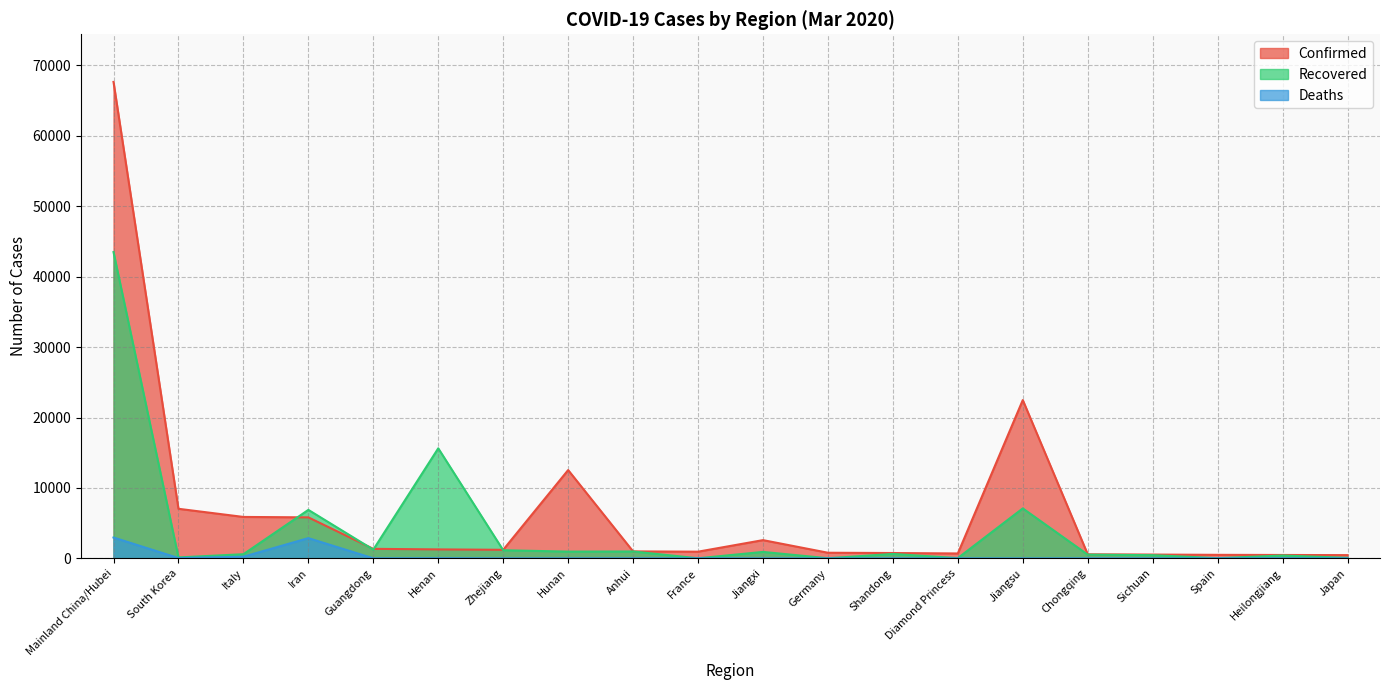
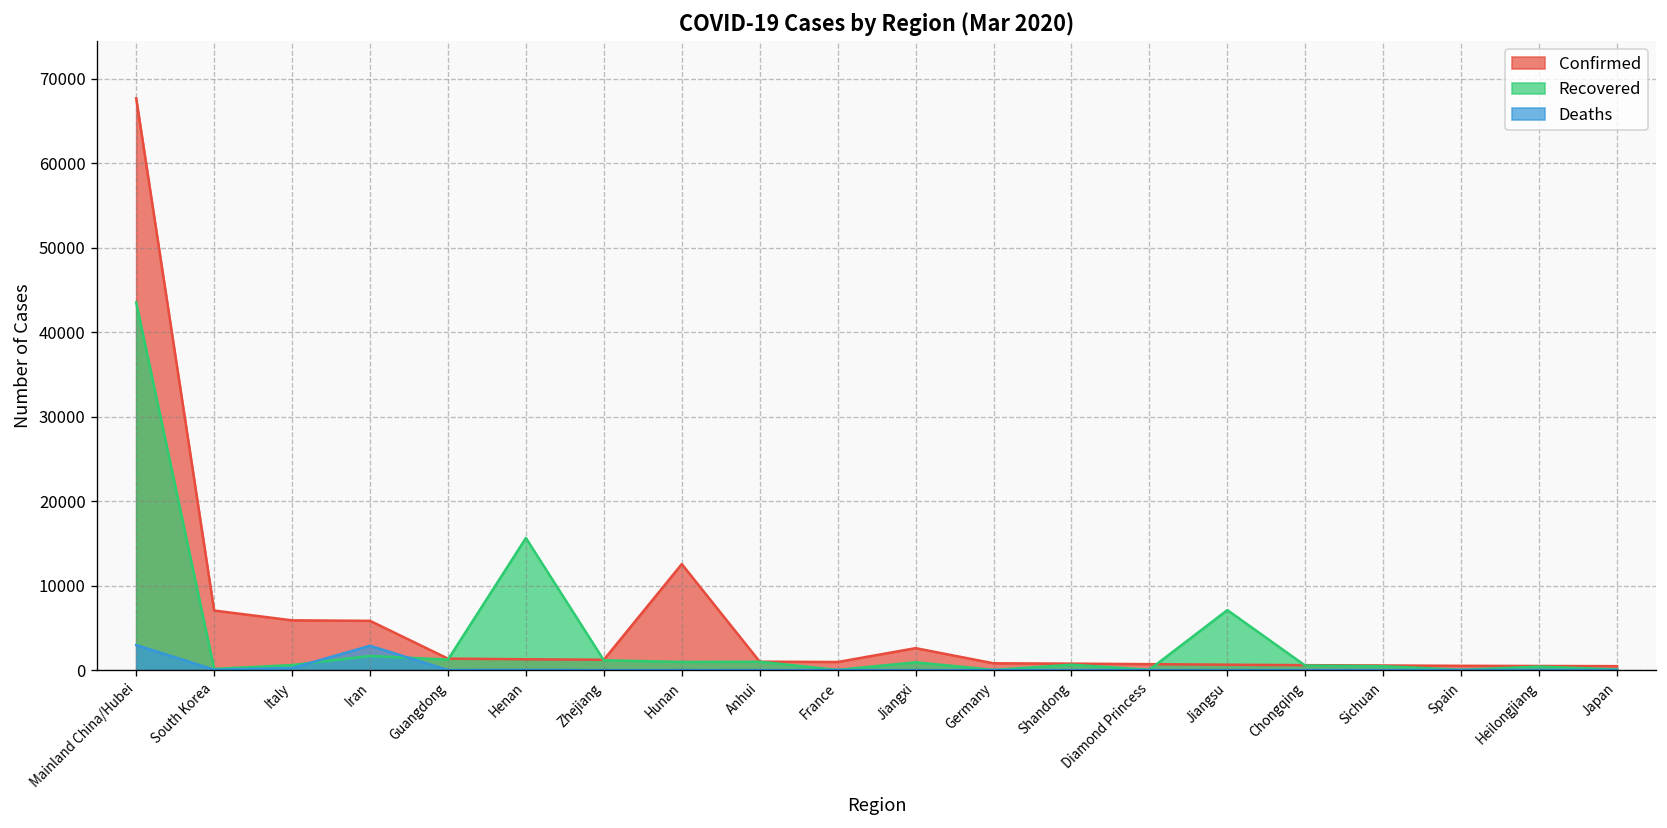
Recovered, Iran: 7000 -> 2000
Confirmed, Jiangsu: 22000 -> 1000
